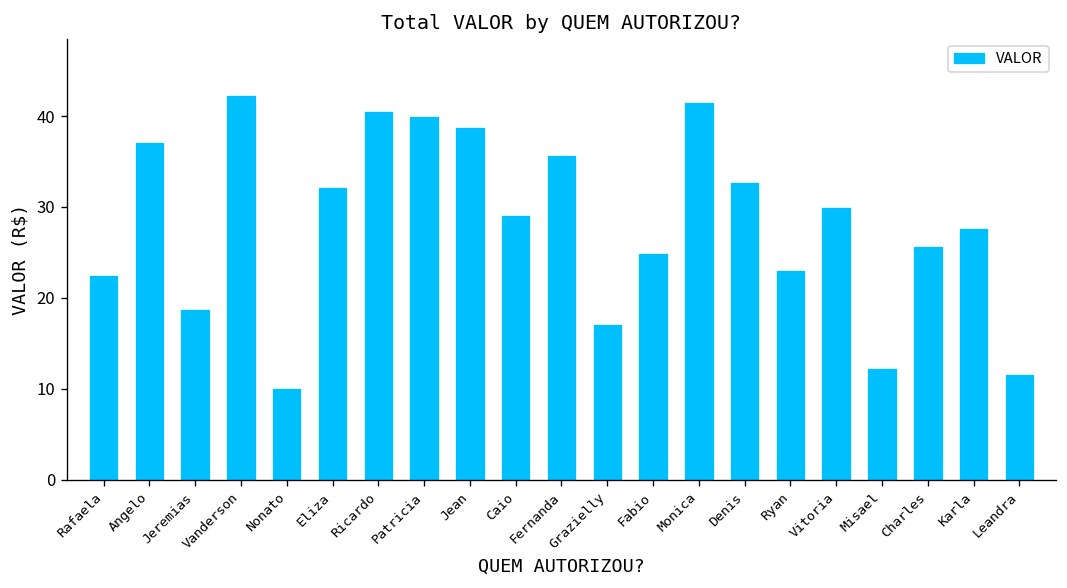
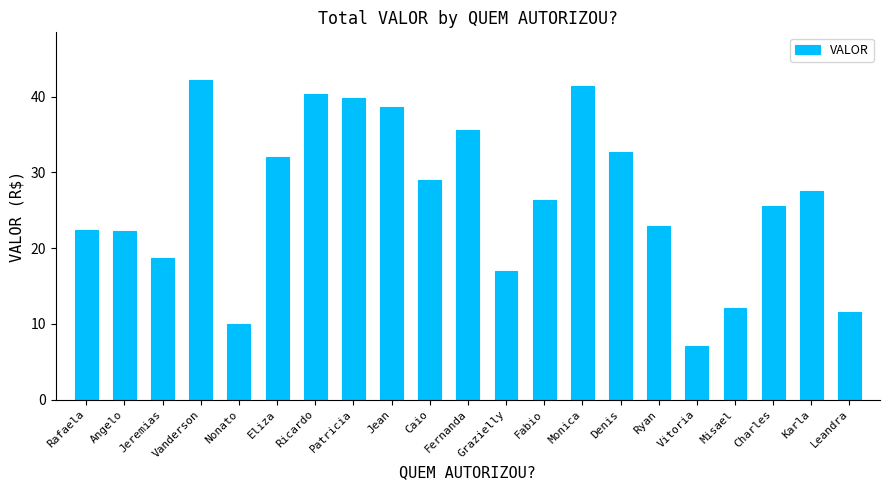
Angelo: 37 -> 22
Fabio: 25 -> 26
Vitoria: 30 -> 7
